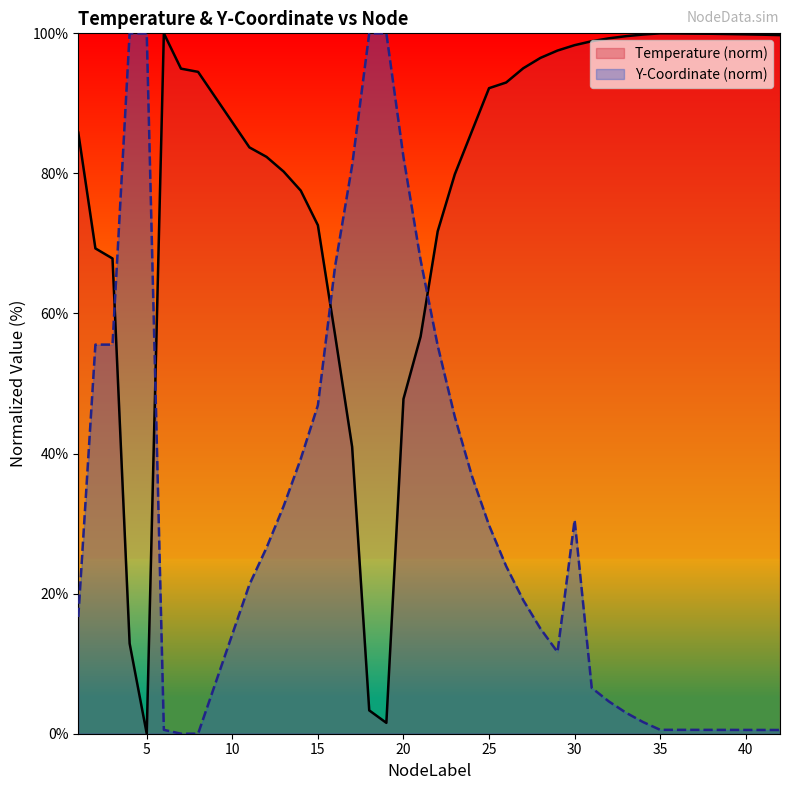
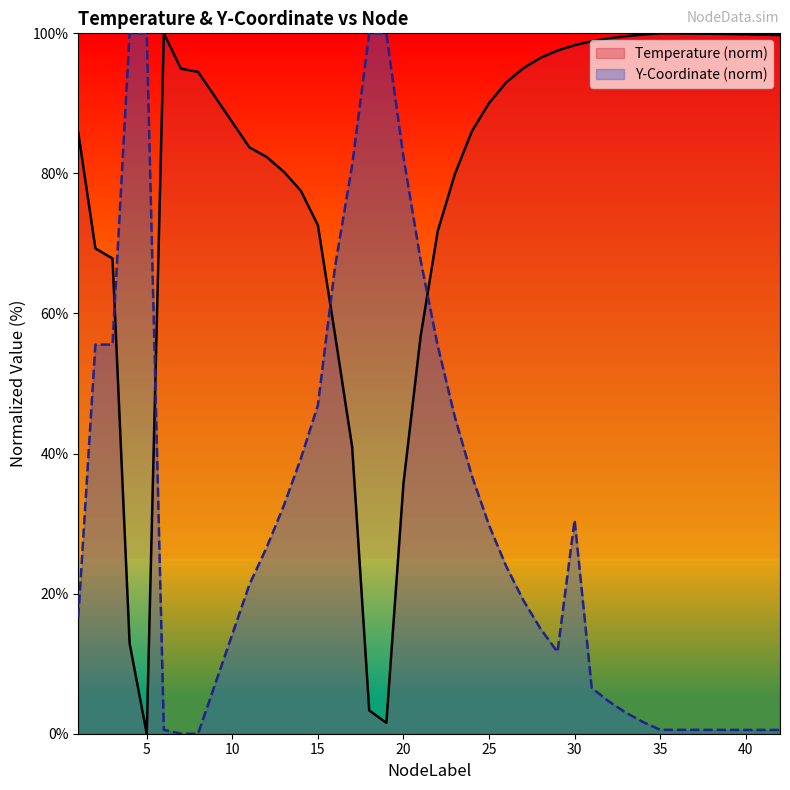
Temperature (norm), 20: 48% -> 36%
Temperature (norm), 25: 92% -> 90%
